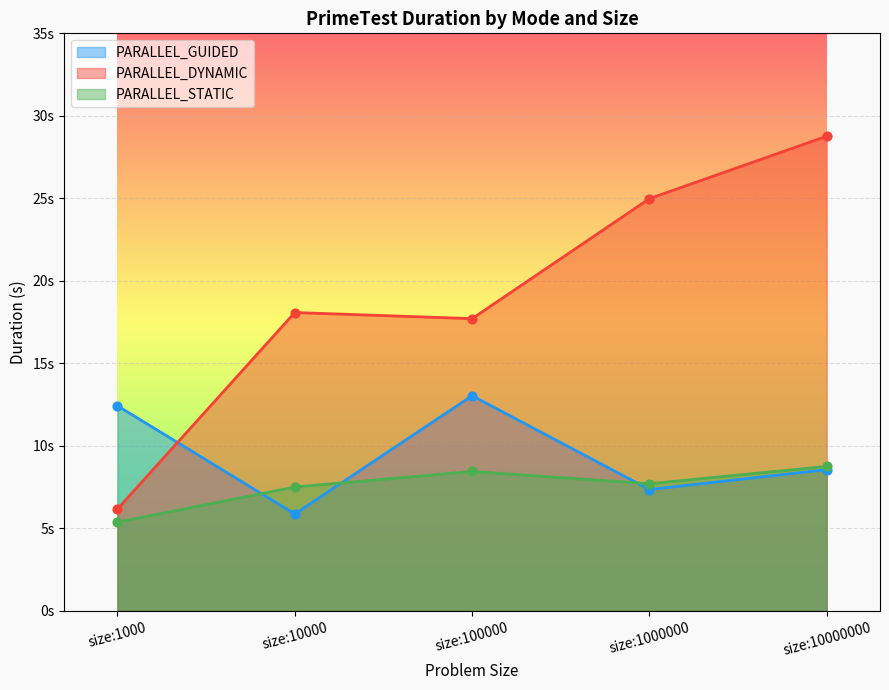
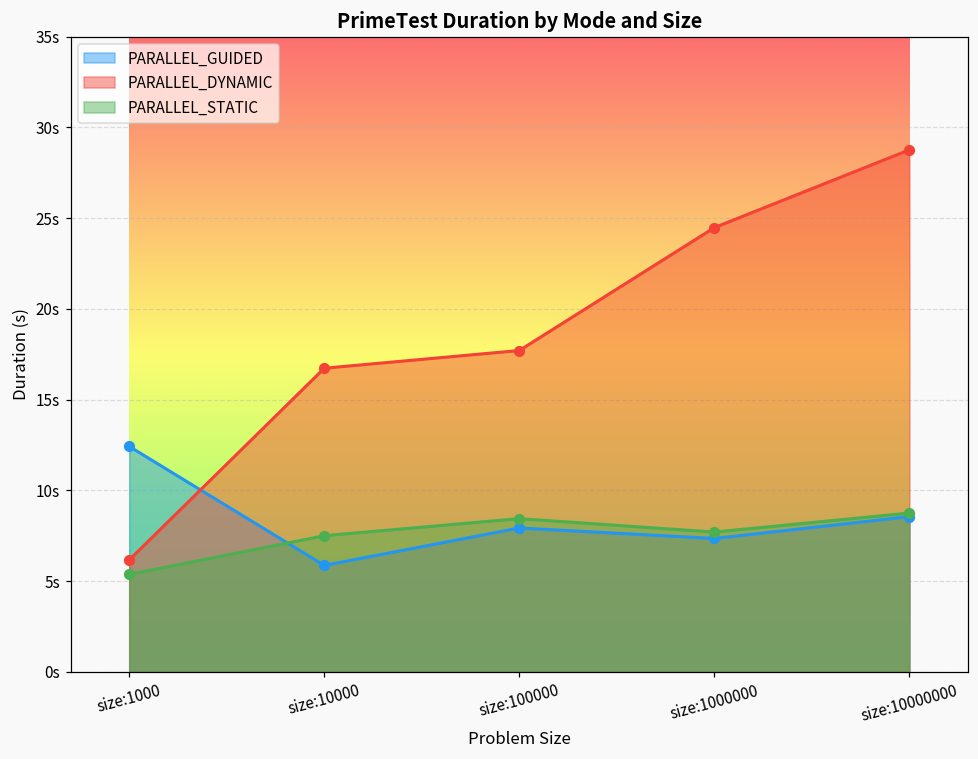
PARALLEL_DYNAMIC, size:10000: 18.1s -> 16.7s
PARALLEL_GUIDED, size:100000: 13.0s -> 7.9s
PARALLEL_DYNAMIC, size:1000000: 25.0s -> 24.5s
